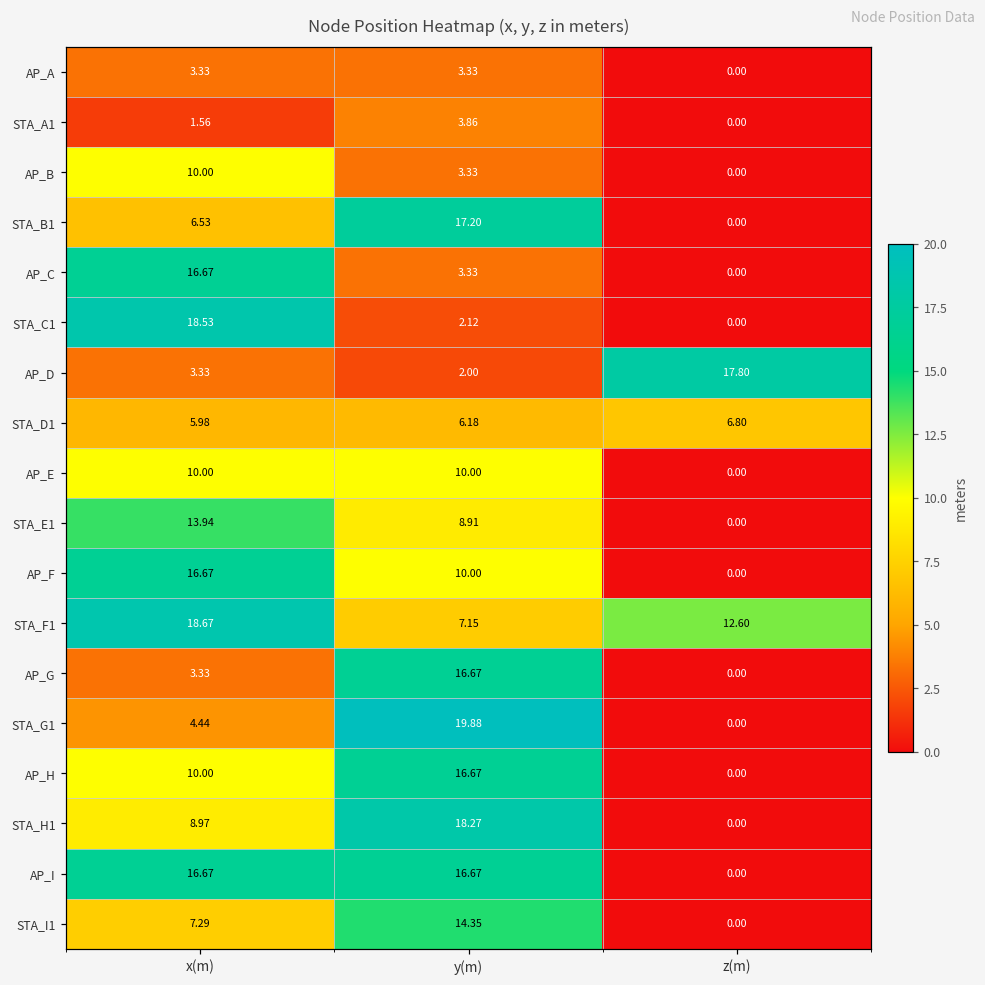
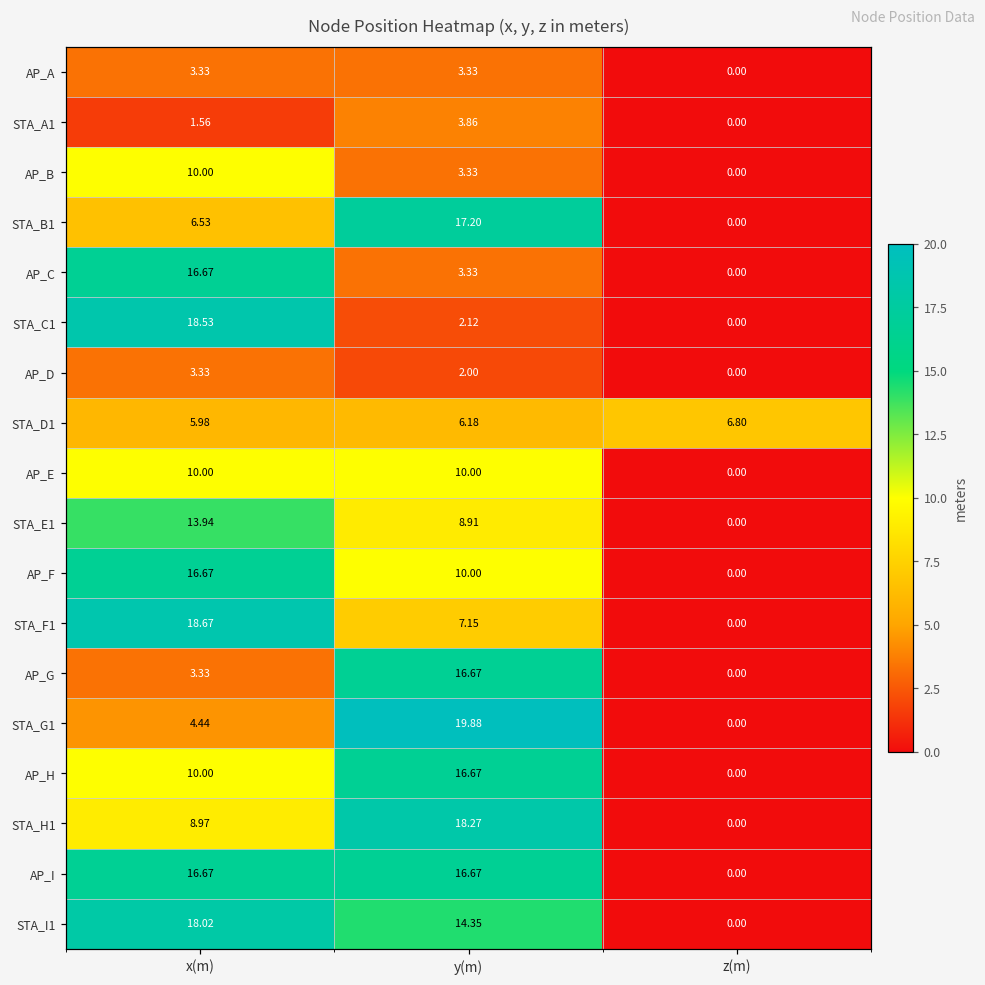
AP_D, z(m): 17.80 -> 0.00
STA_F1, z(m): 12.60 -> 0.00
STA_I1, x(m): 7.29 -> 18.02
